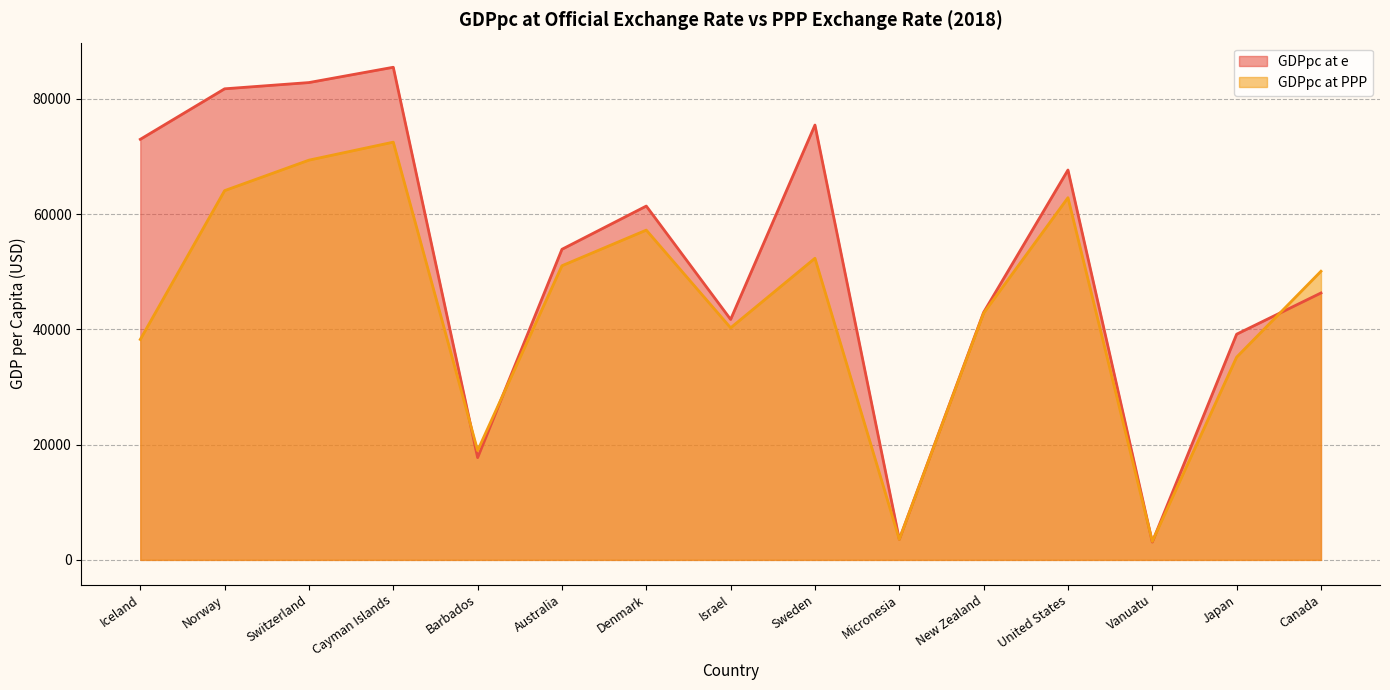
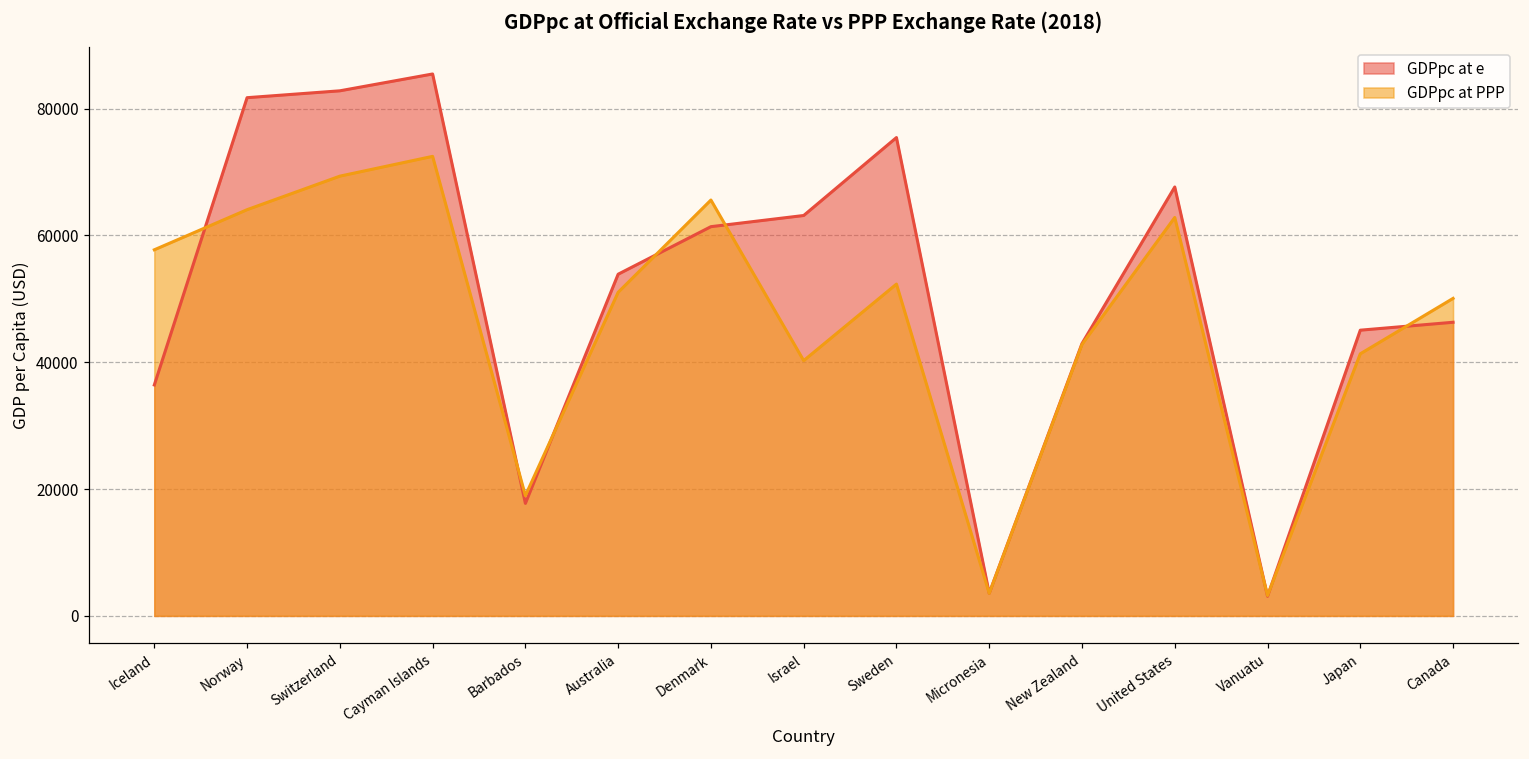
GDPpc at e, Iceland: 73000 -> 36000
GDPpc at PPP, Iceland: 38000 -> 58000
GDPpc at PPP, Denmark: 57000 -> 66000
GDPpc at e, Israel: 42000 -> 63000
GDPpc at e, Japan: 39000 -> 45000
GDPpc at PPP, Japan: 35000 -> 41000
